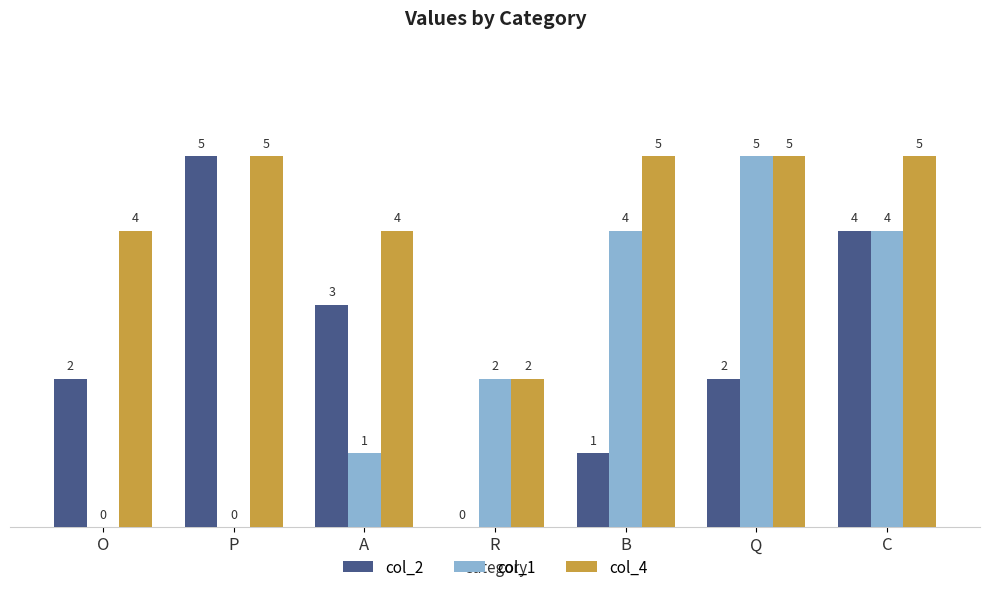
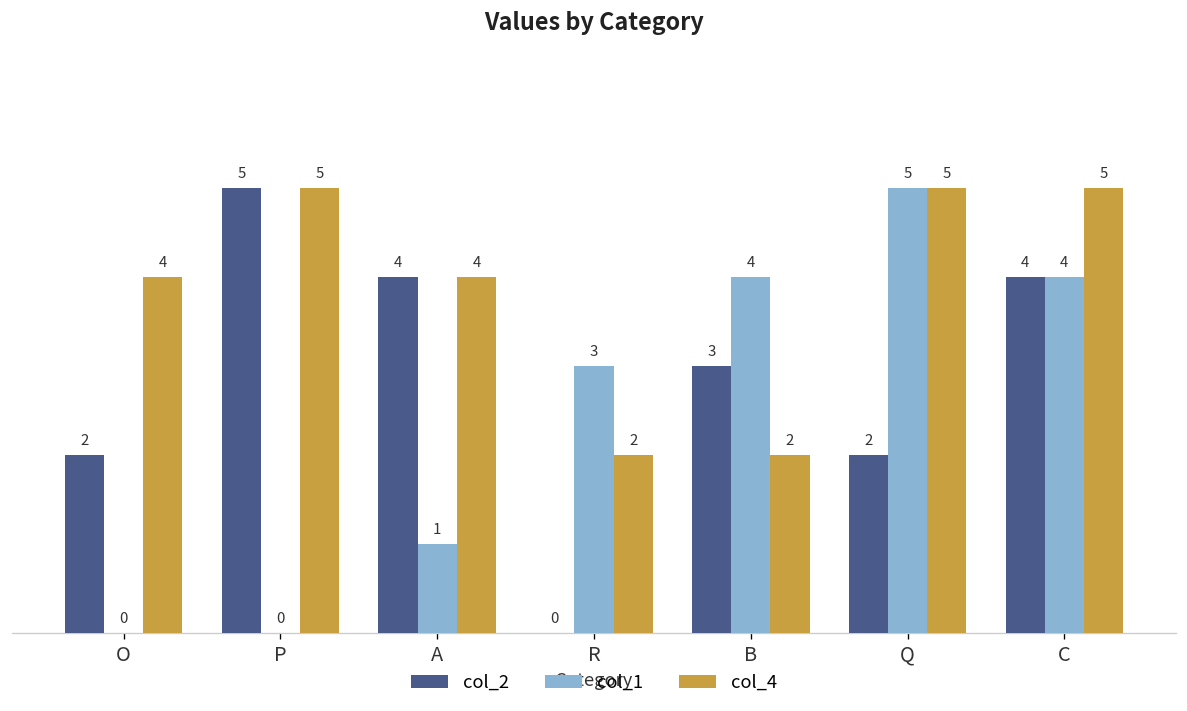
col_2, A: 3 -> 4
col_1, R: 2 -> 3
col_2, B: 1 -> 3
col_4, B: 5 -> 2
